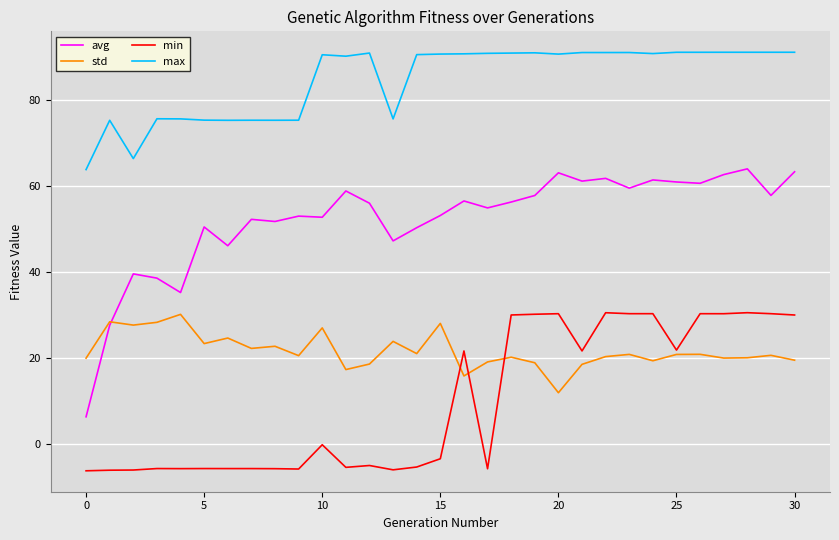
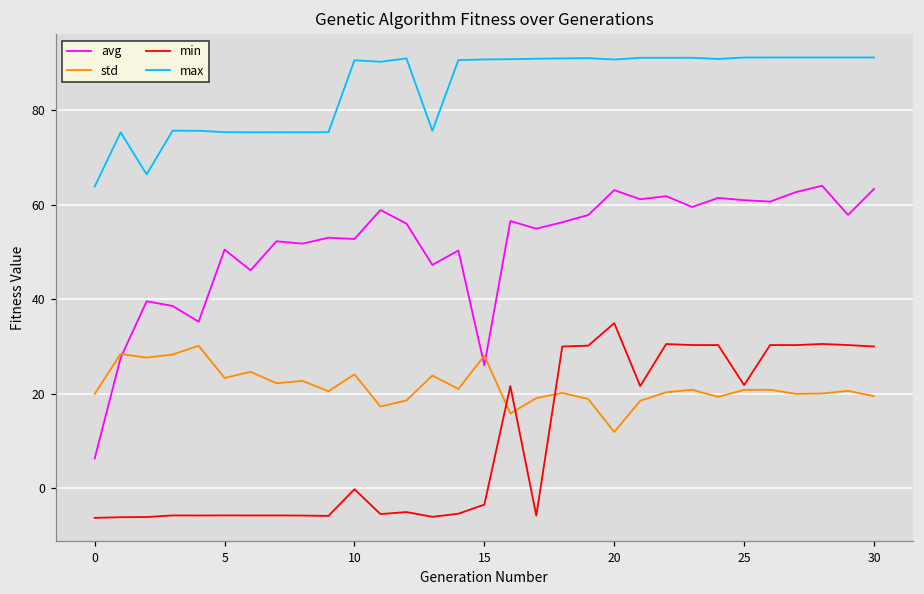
std, 10: 27 -> 24
avg, 15: 53 -> 26
min, 20: 30 -> 35
